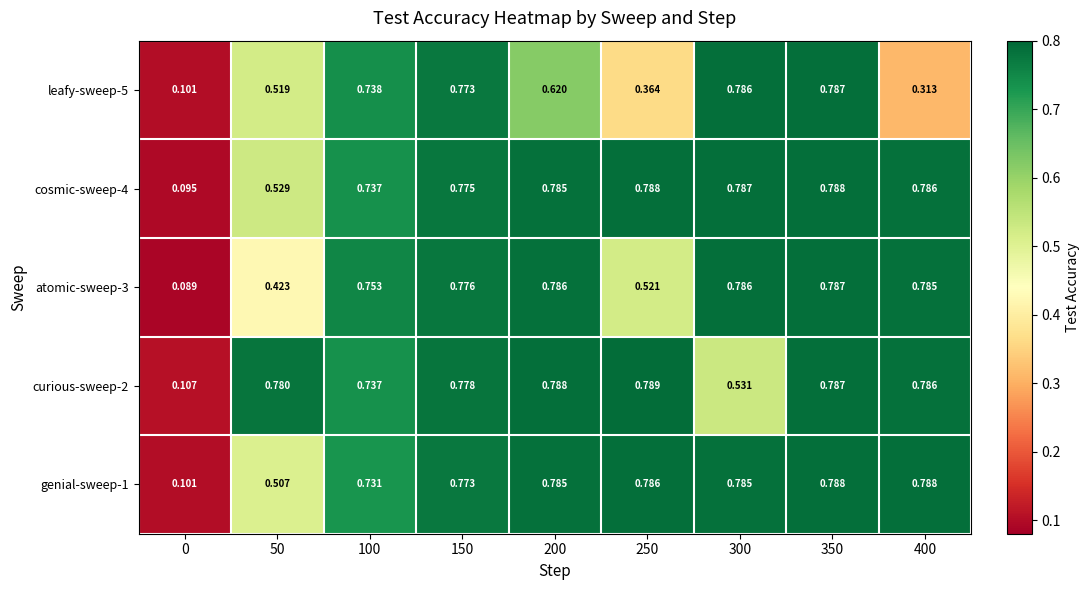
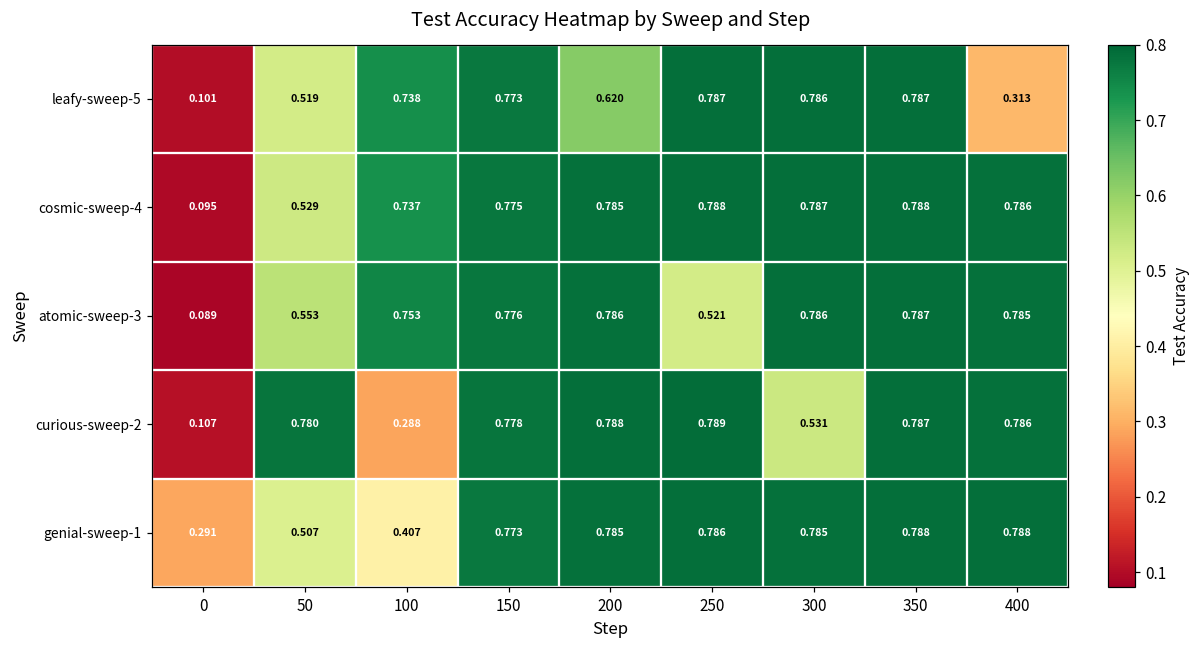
leafy-sweep-5, 250: 0.364 -> 0.787
atomic-sweep-3, 50: 0.423 -> 0.553
curious-sweep-2, 100: 0.737 -> 0.288
genial-sweep-1, 0: 0.101 -> 0.291
genial-sweep-1, 100: 0.731 -> 0.407
